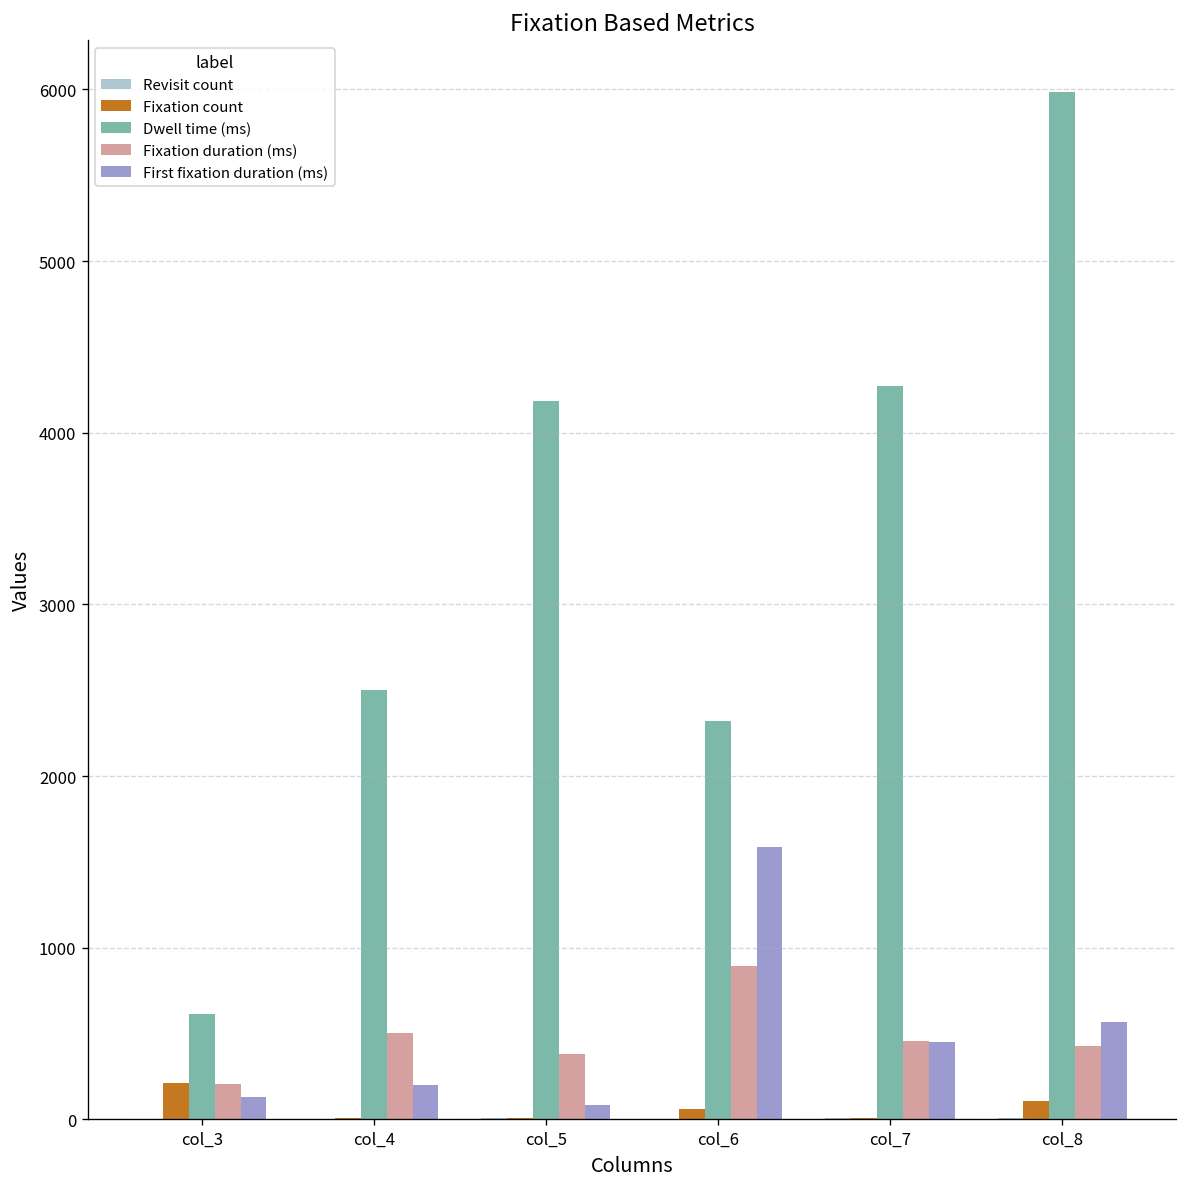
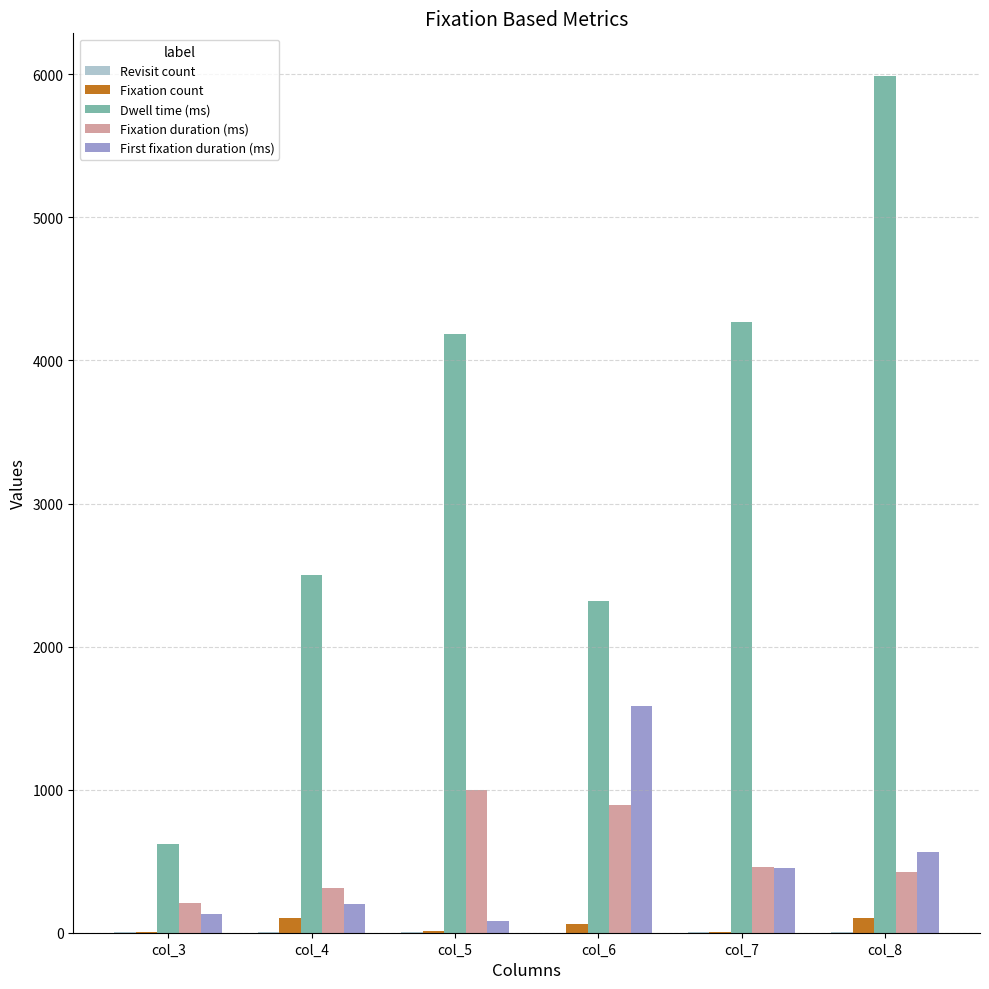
Fixation count, col_3: 220 -> 0
Fixation count, col_4: 10 -> 110
Fixation duration (ms), col_4: 500 -> 310
Fixation duration (ms), col_5: 380 -> 1000
